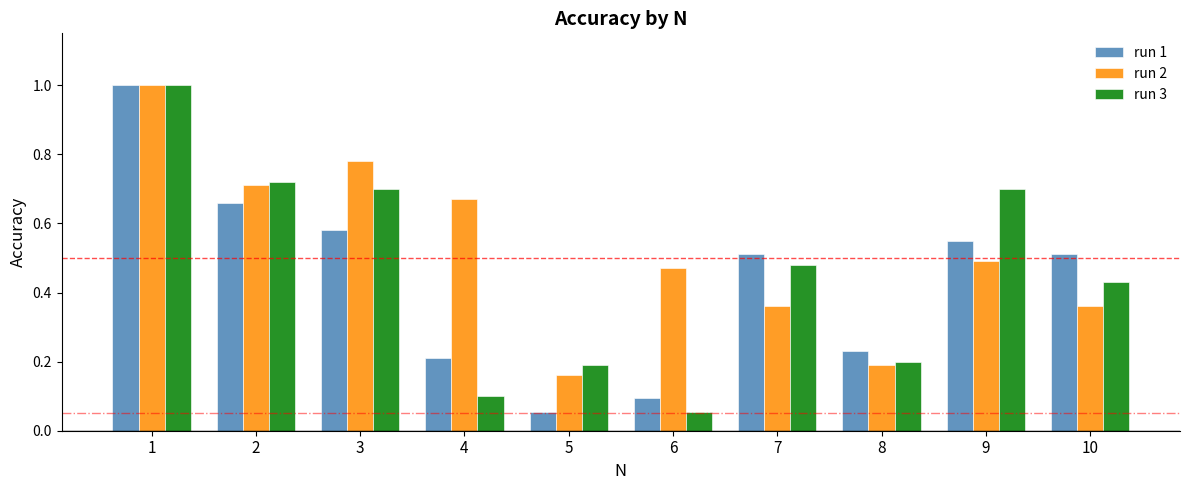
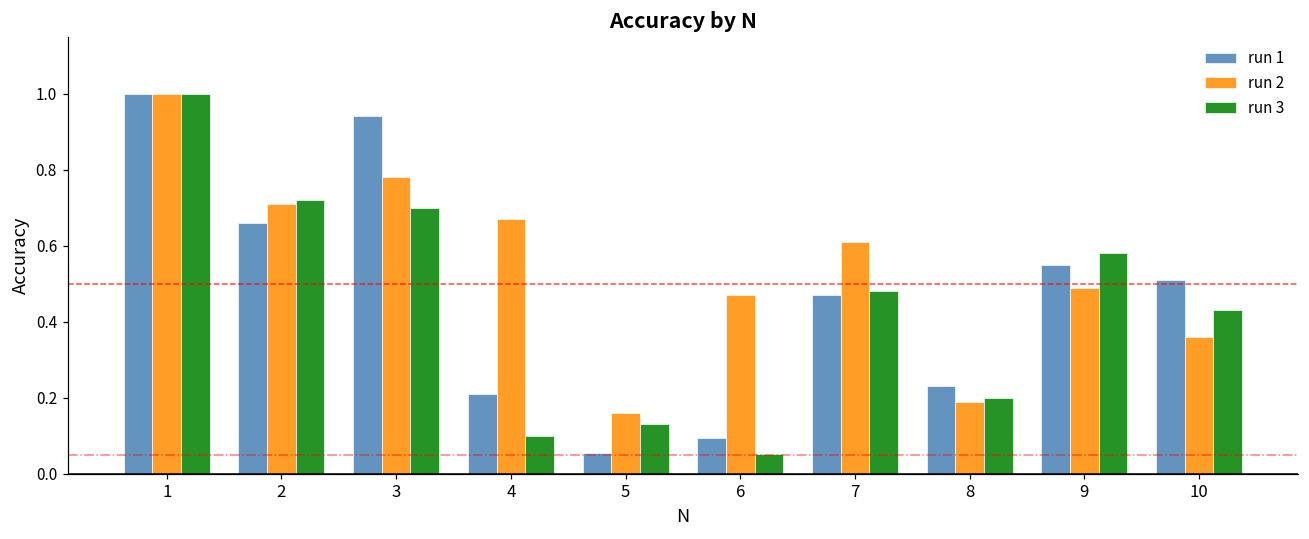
run 1, 3: 0.58 -> 0.94
run 3, 5: 0.19 -> 0.13
run 1, 7: 0.51 -> 0.47
run 2, 7: 0.36 -> 0.61
run 3, 9: 0.70 -> 0.58
